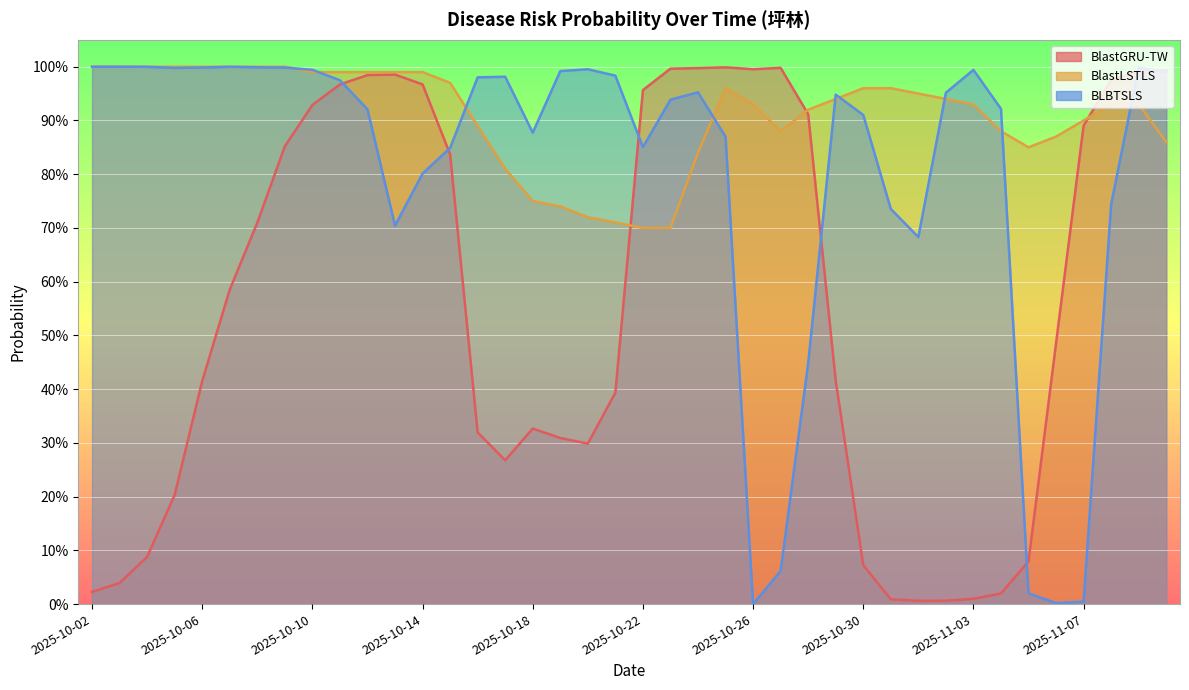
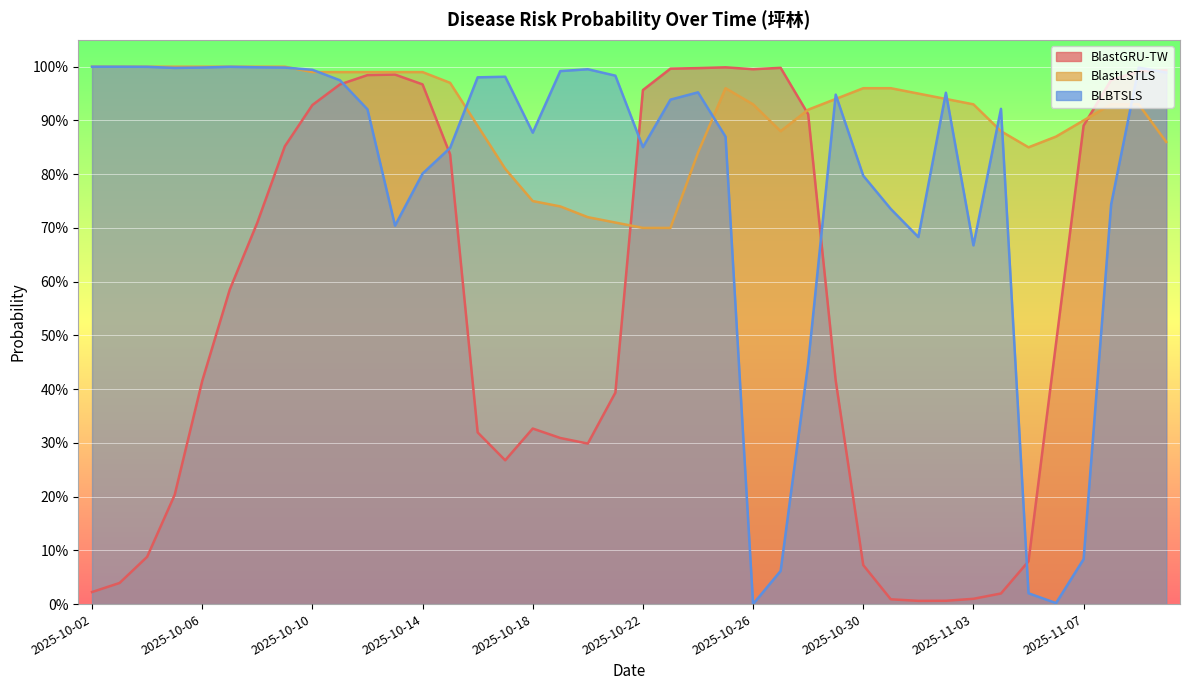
BLBTSLS, 2025-10-30: 91% -> 80%
BLBTSLS, 2025-11-03: 99% -> 67%
BLBTSLS, 2025-11-07: 0% -> 8%
